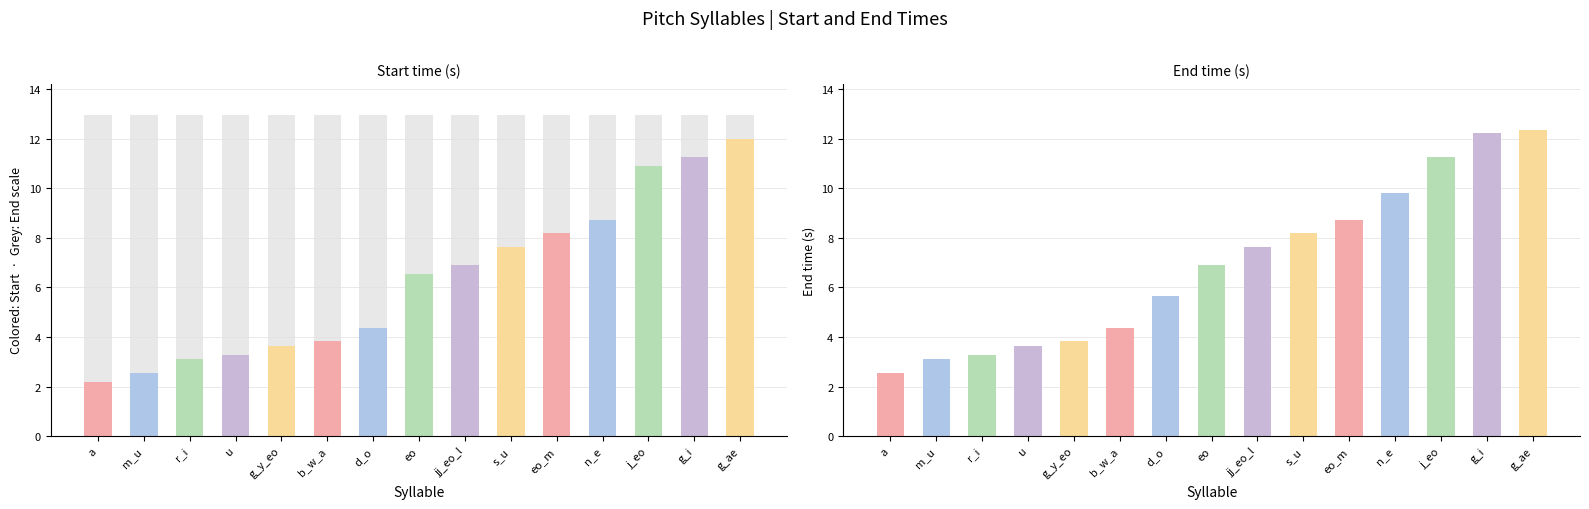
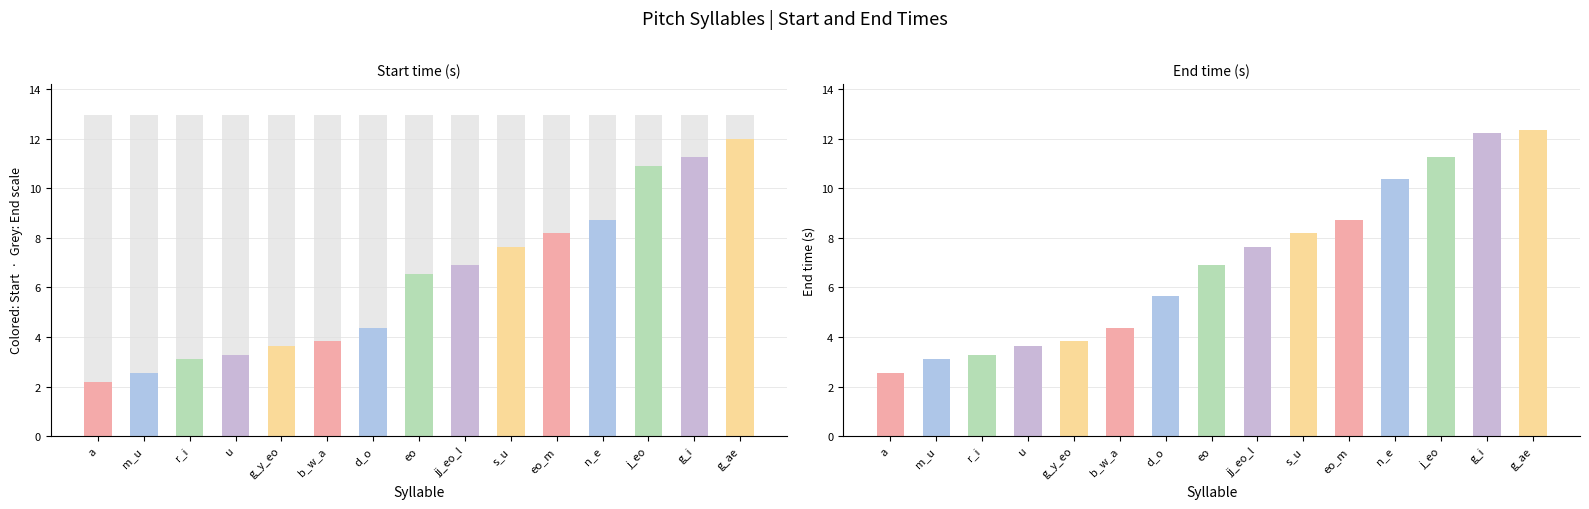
End time (s), n_e: 9.8 -> 10.4
